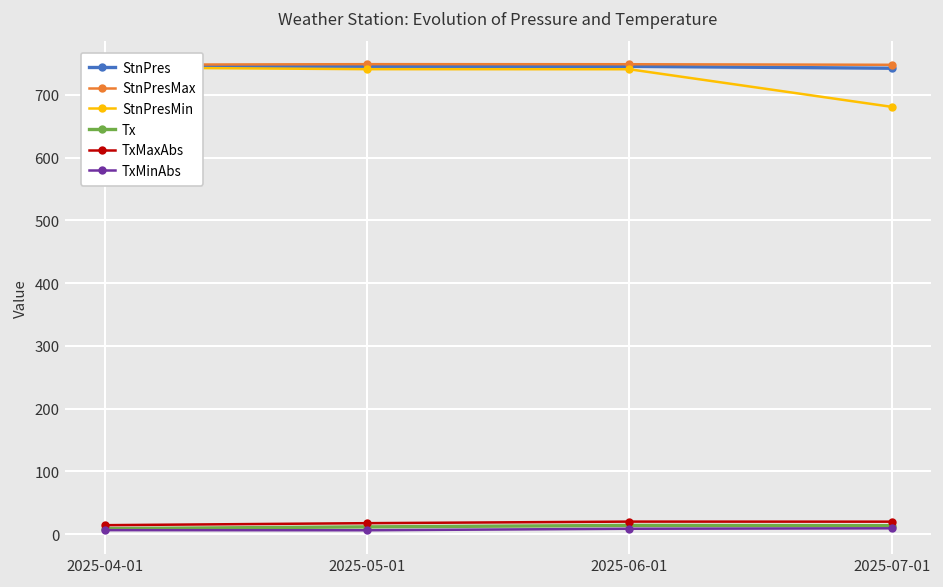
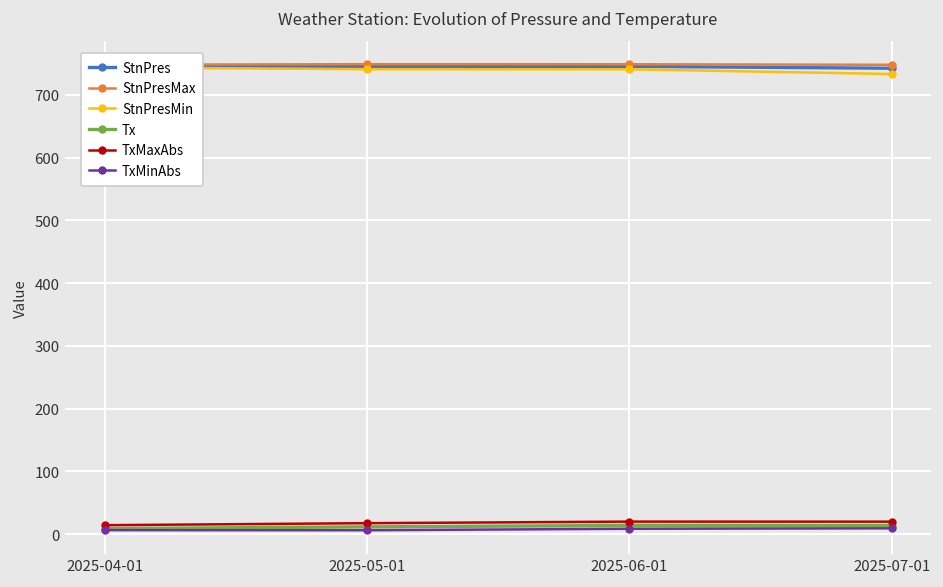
StnPresMin, 2025-07-01: 680 -> 730
